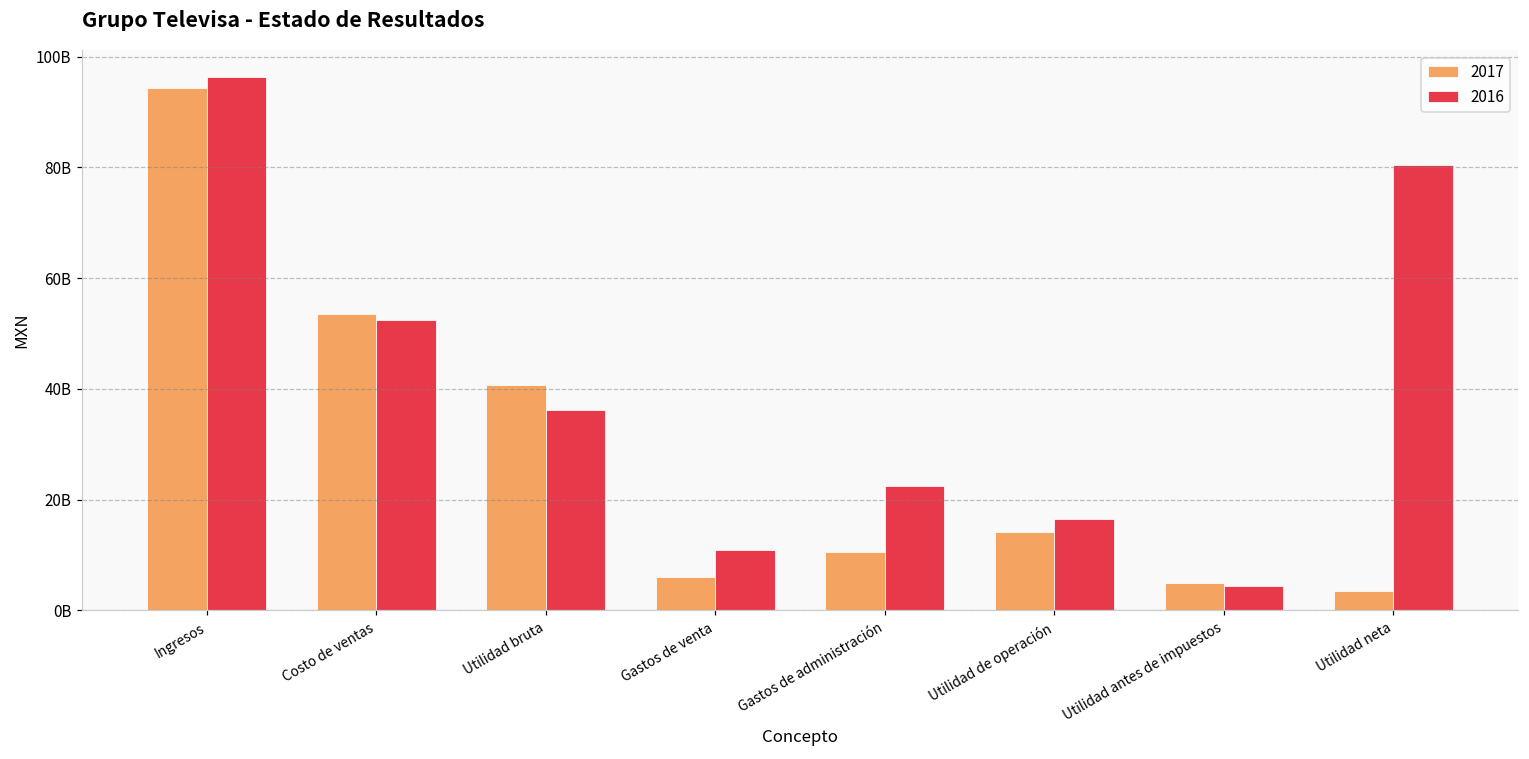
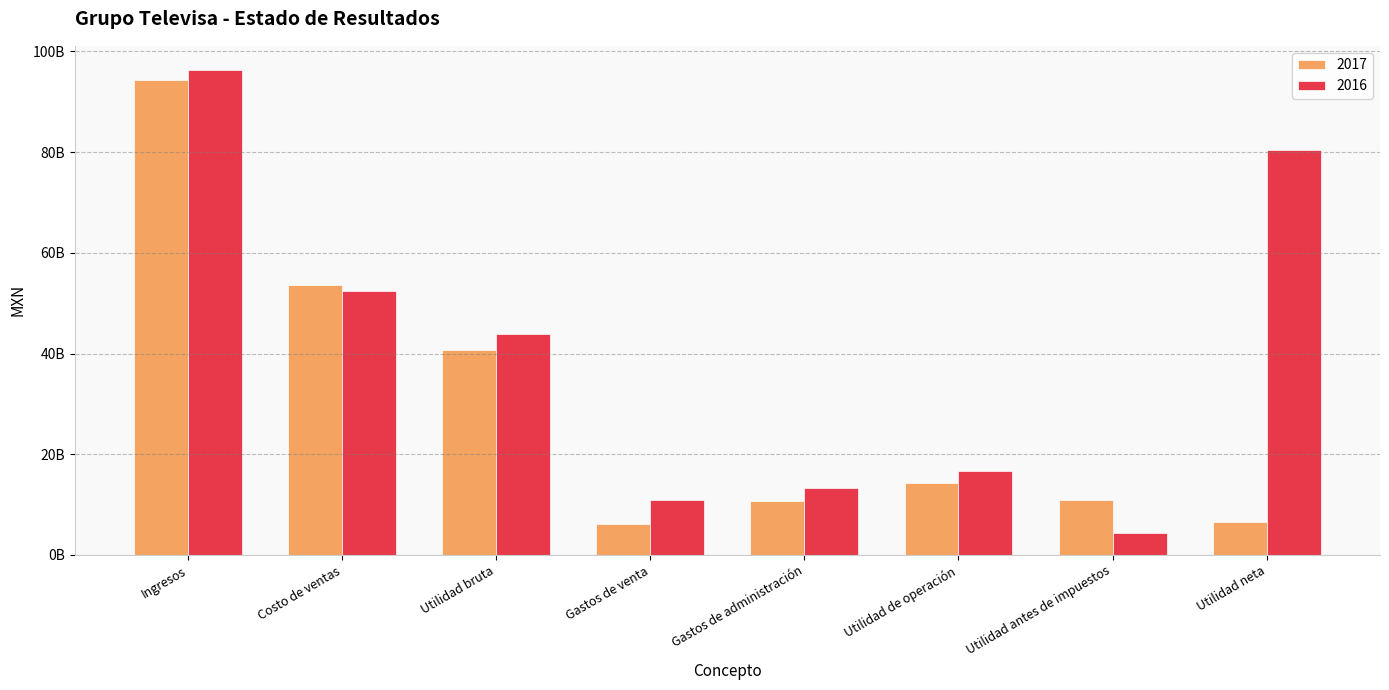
2016, Utilidad bruta: 36000000000 -> 44000000000
2016, Gastos de administración: 22000000000 -> 13000000000
2017, Utilidad antes de impuestos: 5000000000 -> 11000000000
2017, Utilidad neta: 3000000000 -> 7000000000
